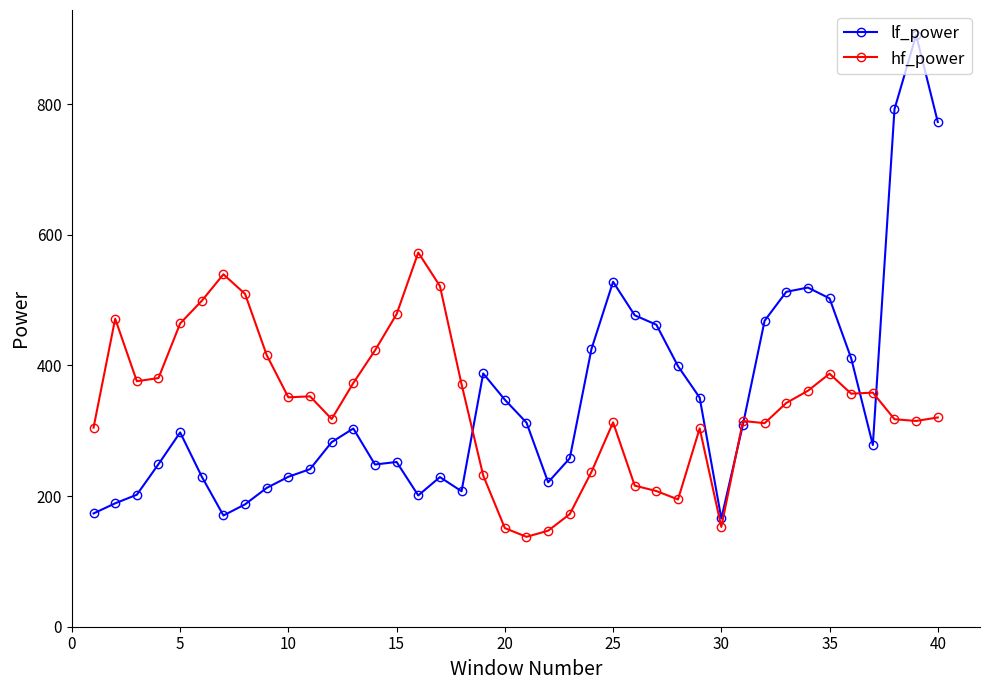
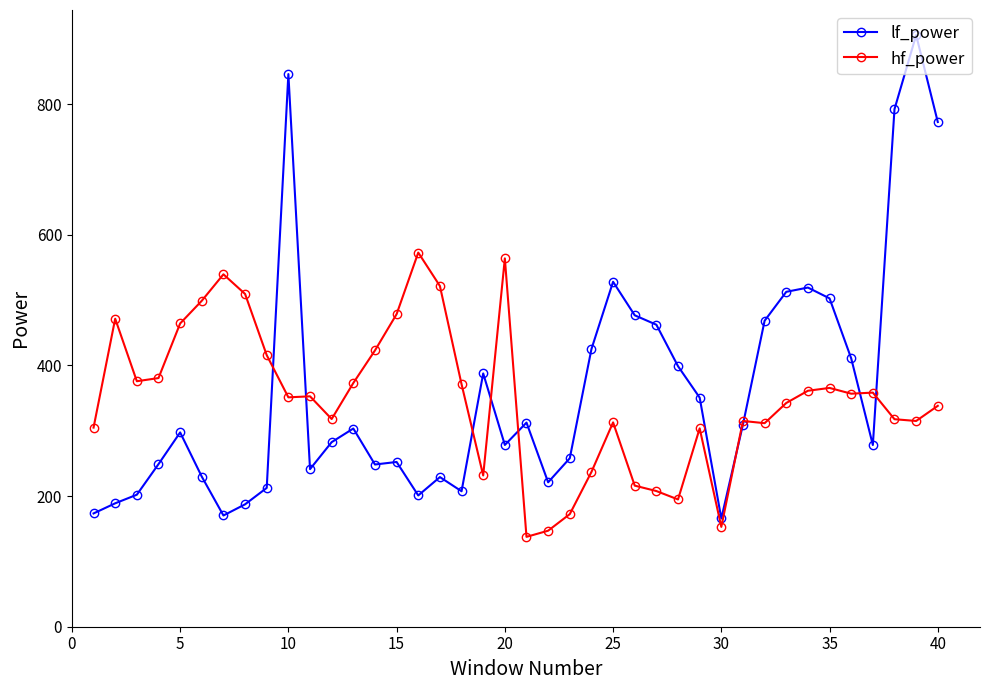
lf_power, 10: 230 -> 850
lf_power, 20: 350 -> 280
hf_power, 20: 150 -> 560
hf_power, 35: 390 -> 370
hf_power, 40: 320 -> 340
